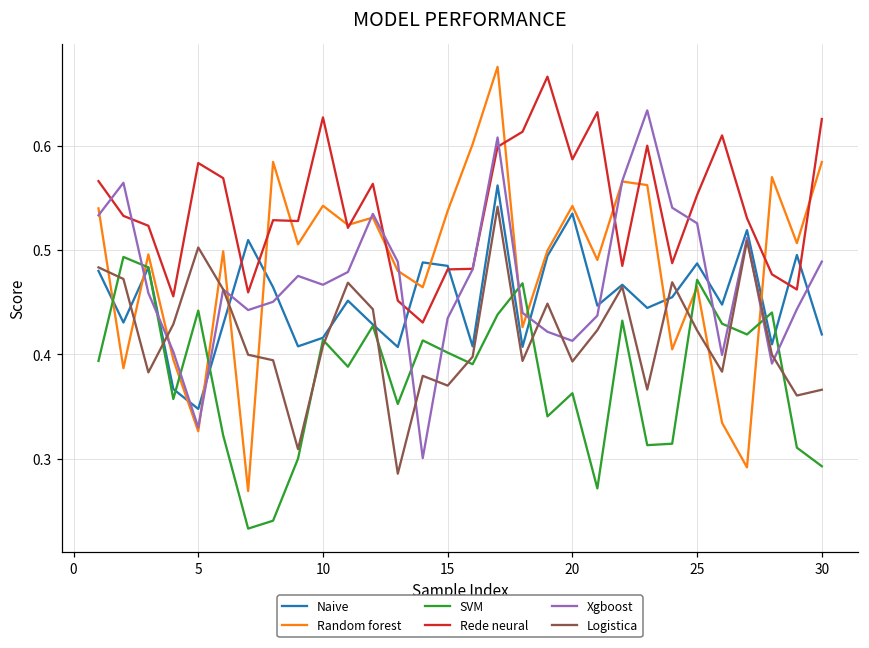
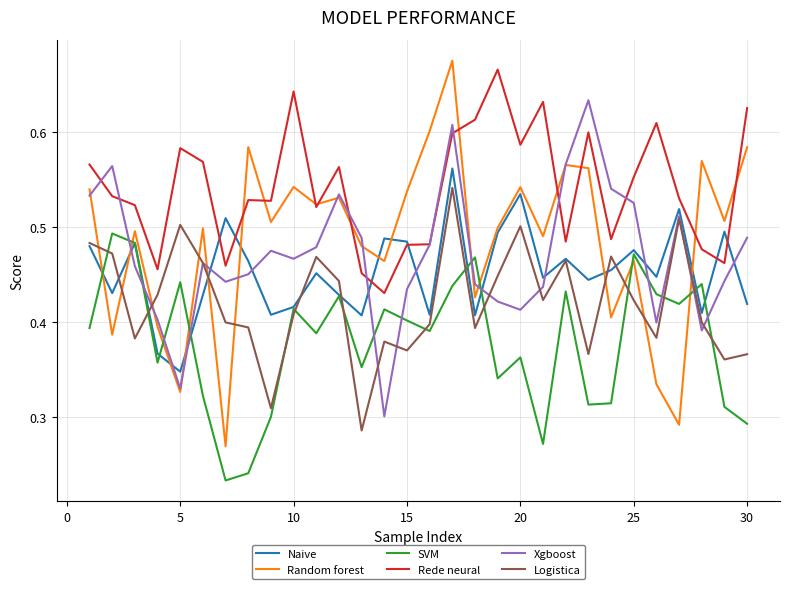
Rede neural, 10: 0.63 -> 0.64
Logistica, 20: 0.39 -> 0.50
Naive, 25: 0.49 -> 0.48
